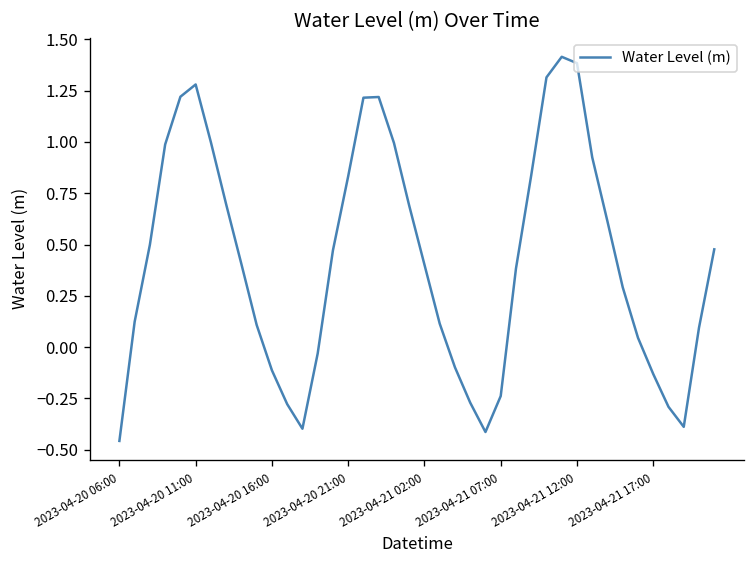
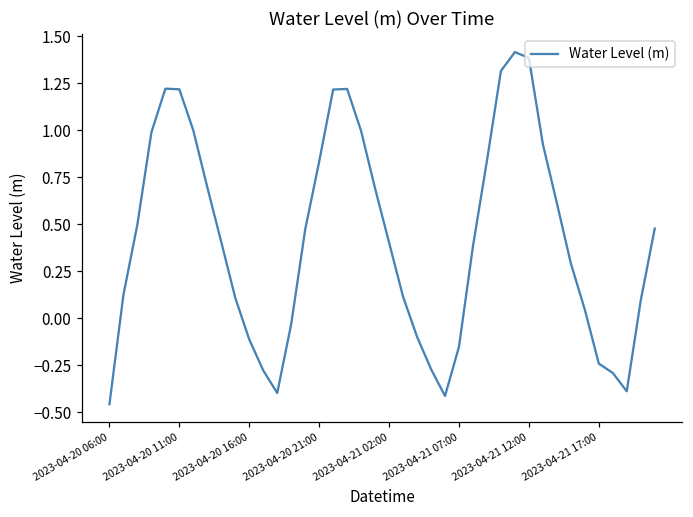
2023-04-20 11:00: 1.28 -> 1.22
2023-04-21 07:00: -0.24 -> -0.15
2023-04-21 17:00: -0.13 -> -0.24
